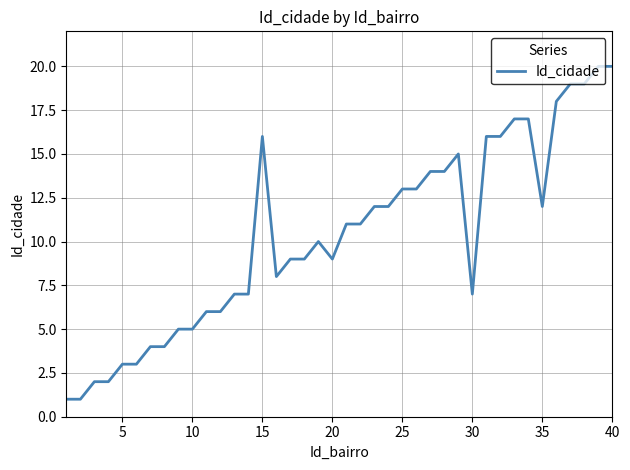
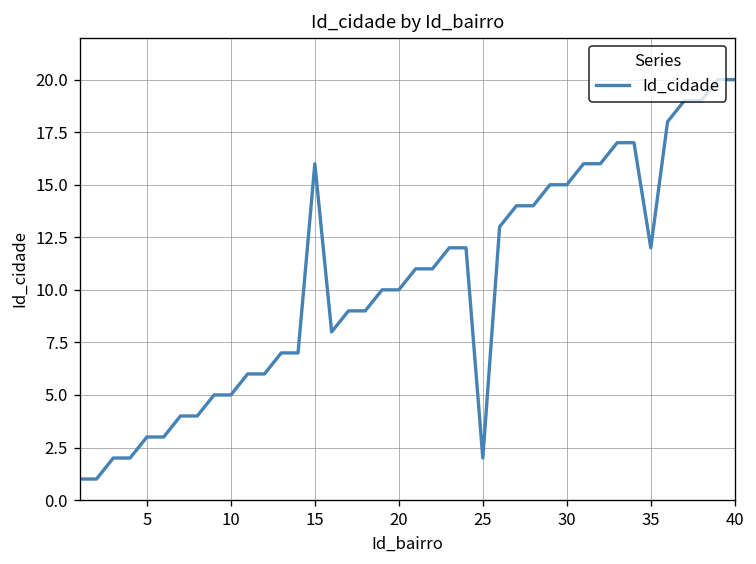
20: 9 -> 10
25: 13 -> 2
30: 7 -> 15
